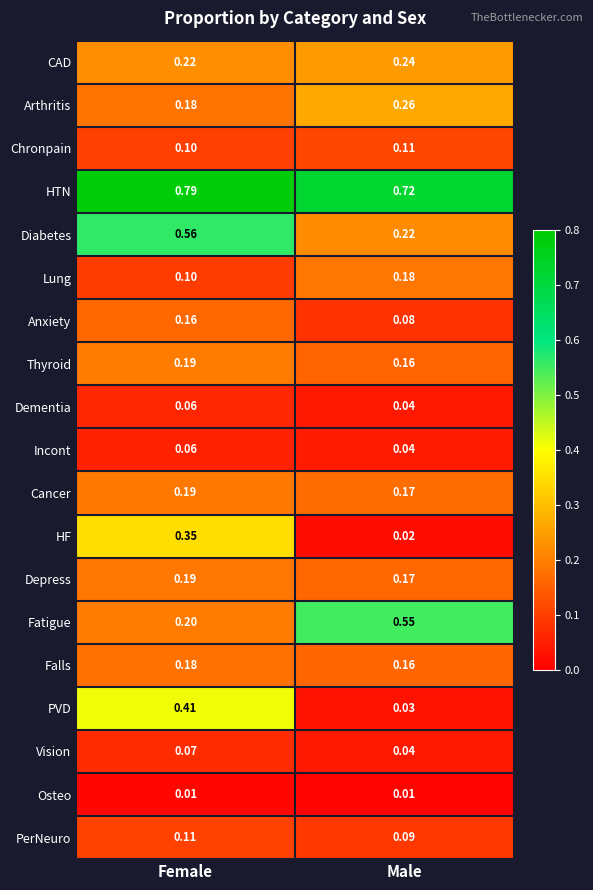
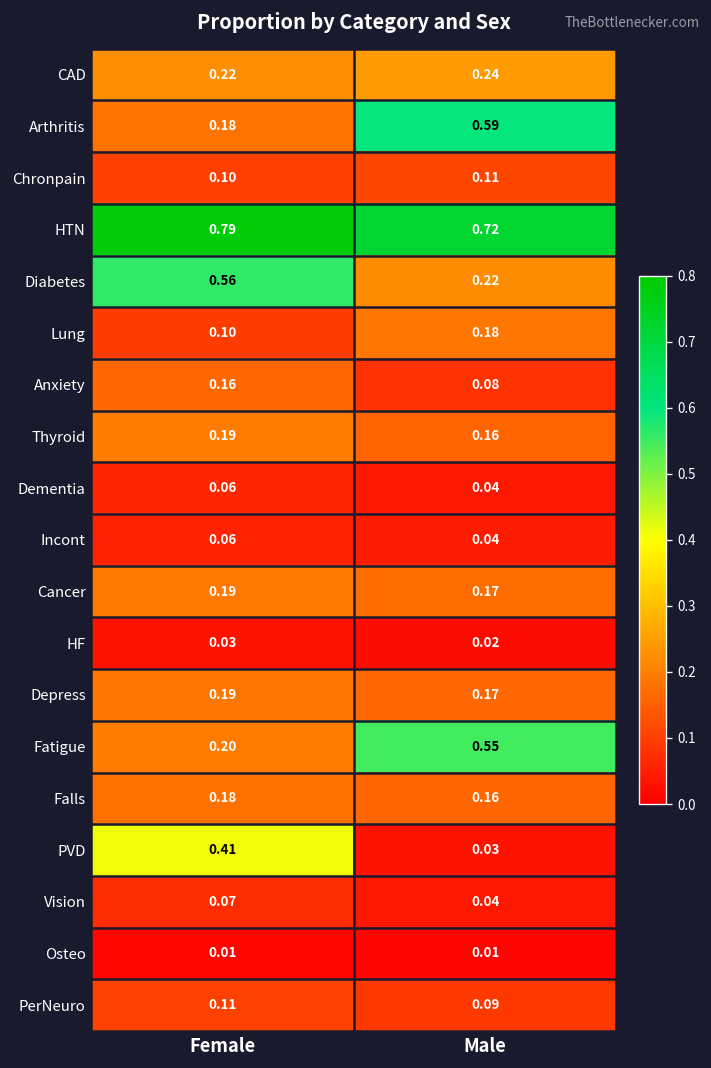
Arthritis, Male: 0.26 -> 0.59
HF, Female: 0.35 -> 0.03
